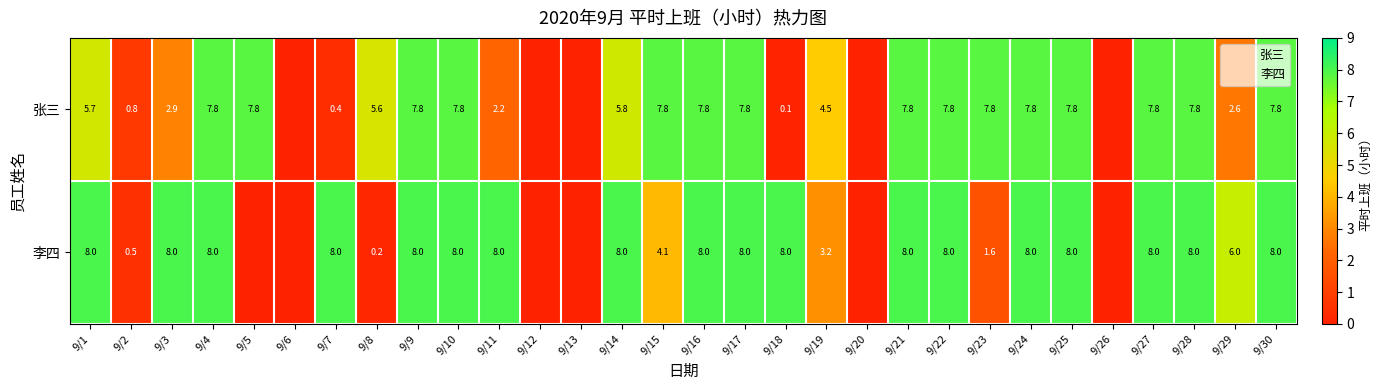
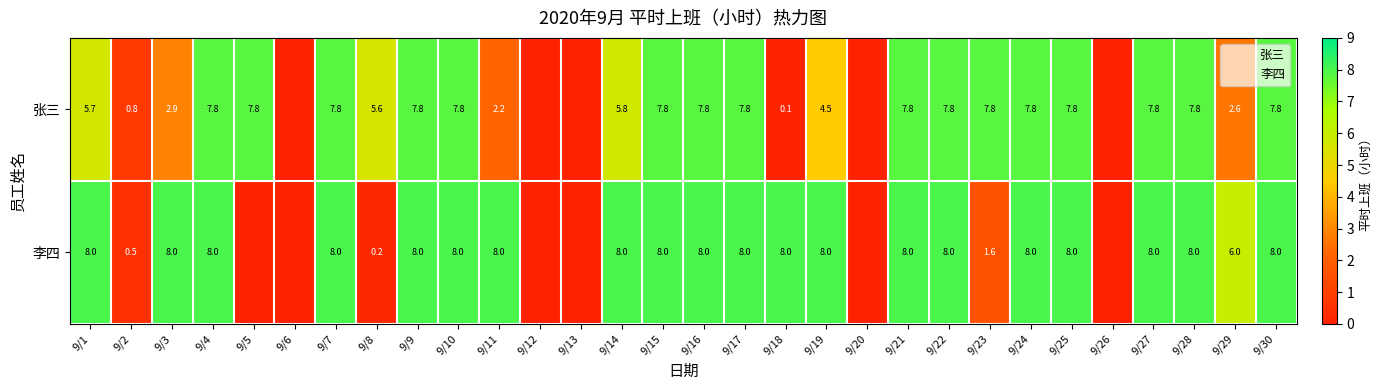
张三, 9/7: 0.4 -> 7.8
李四, 9/15: 4.1 -> 8.0
李四, 9/19: 3.2 -> 8.0
